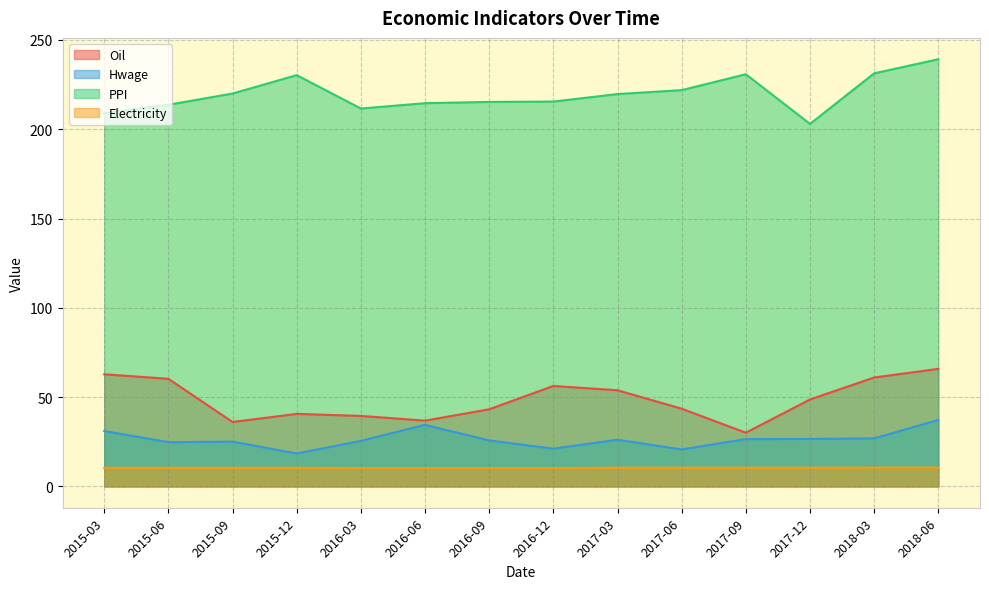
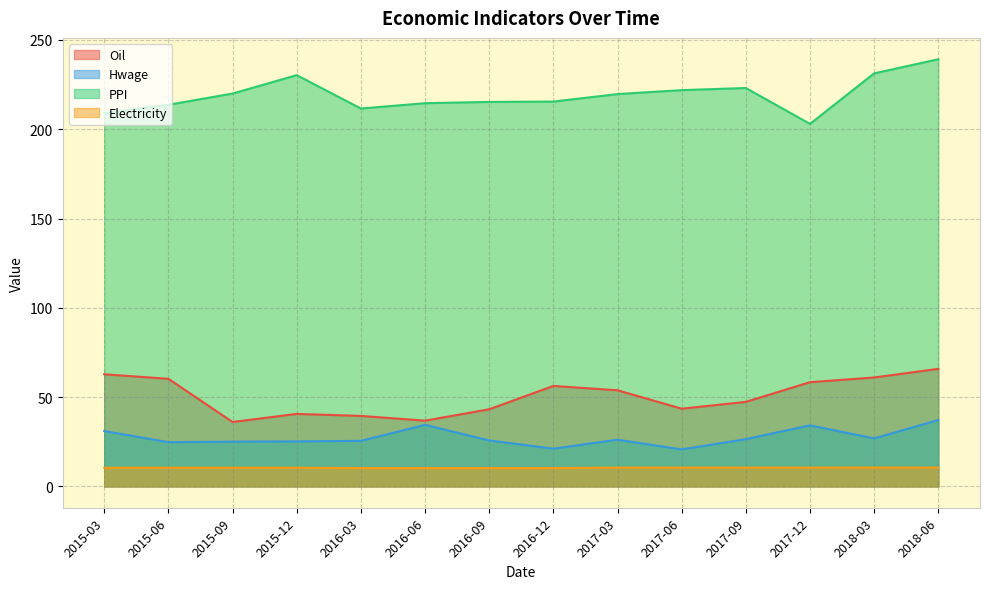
Hwage, 2015-12: 18 -> 25
Oil, 2017-09: 30 -> 47
PPI, 2017-09: 231 -> 223
Oil, 2017-12: 49 -> 58
Hwage, 2017-12: 27 -> 34
